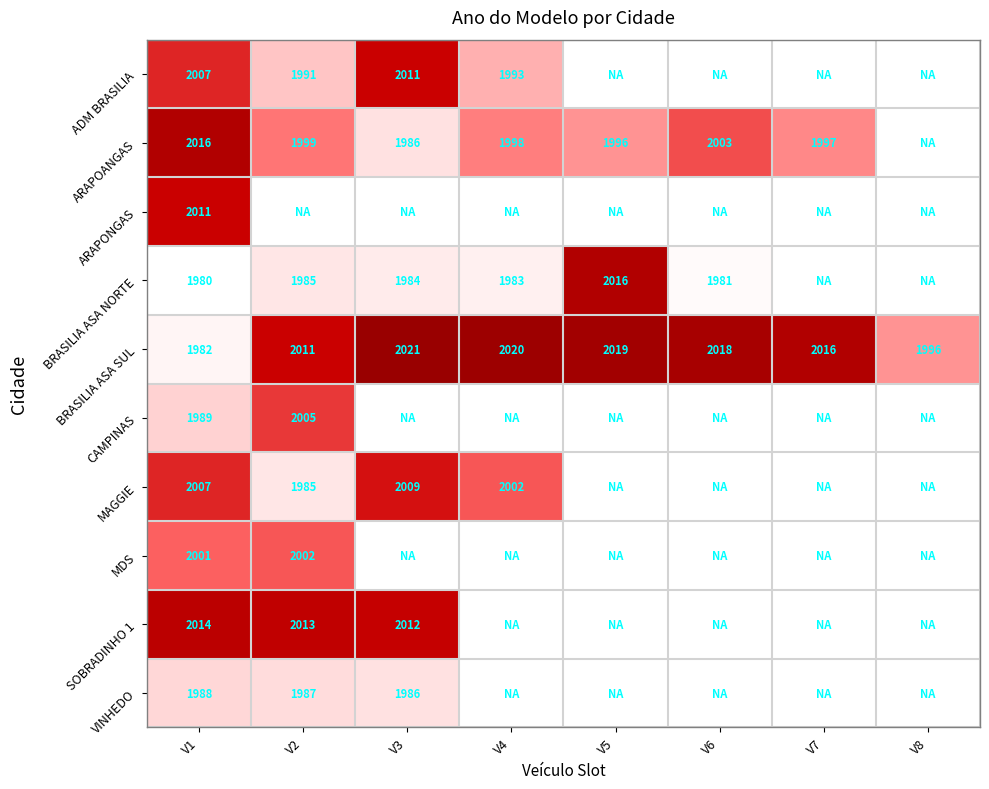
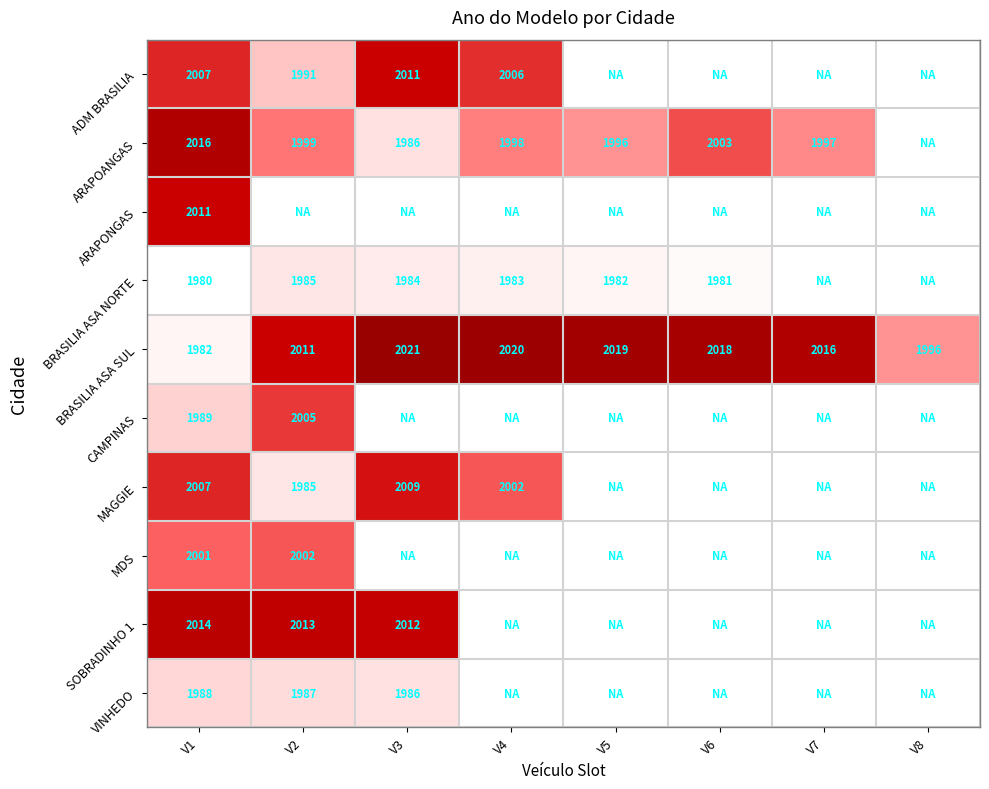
ADM BRASILIA, V4: 1993 -> 2006
BRASILIA ASA NORTE, V5: 2016 -> 1982
